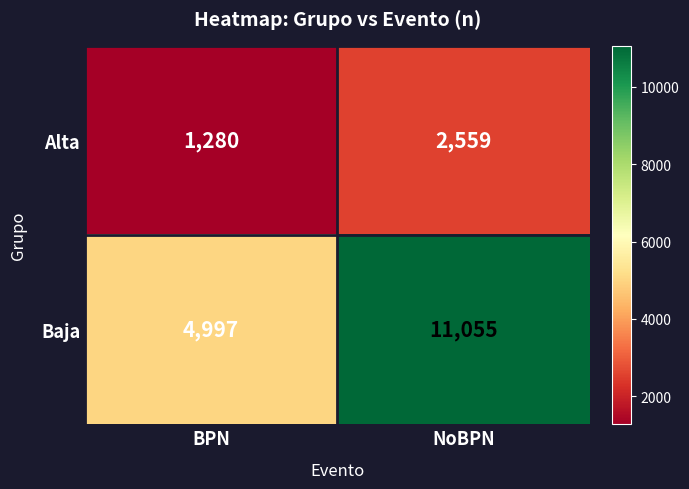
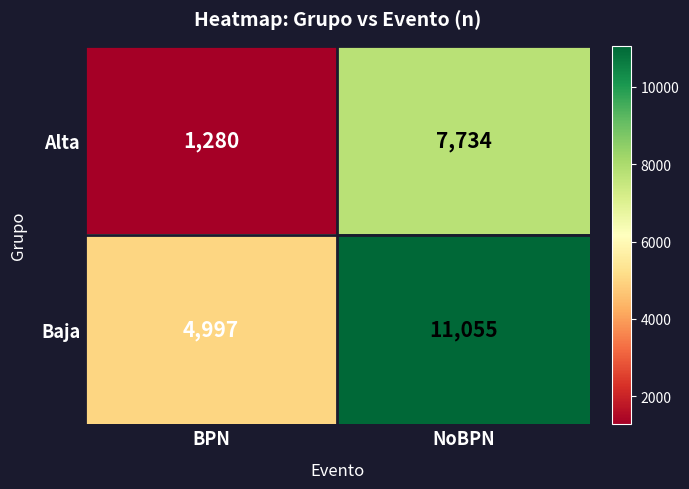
Alta, NoBPN: 2,559 -> 7,734
